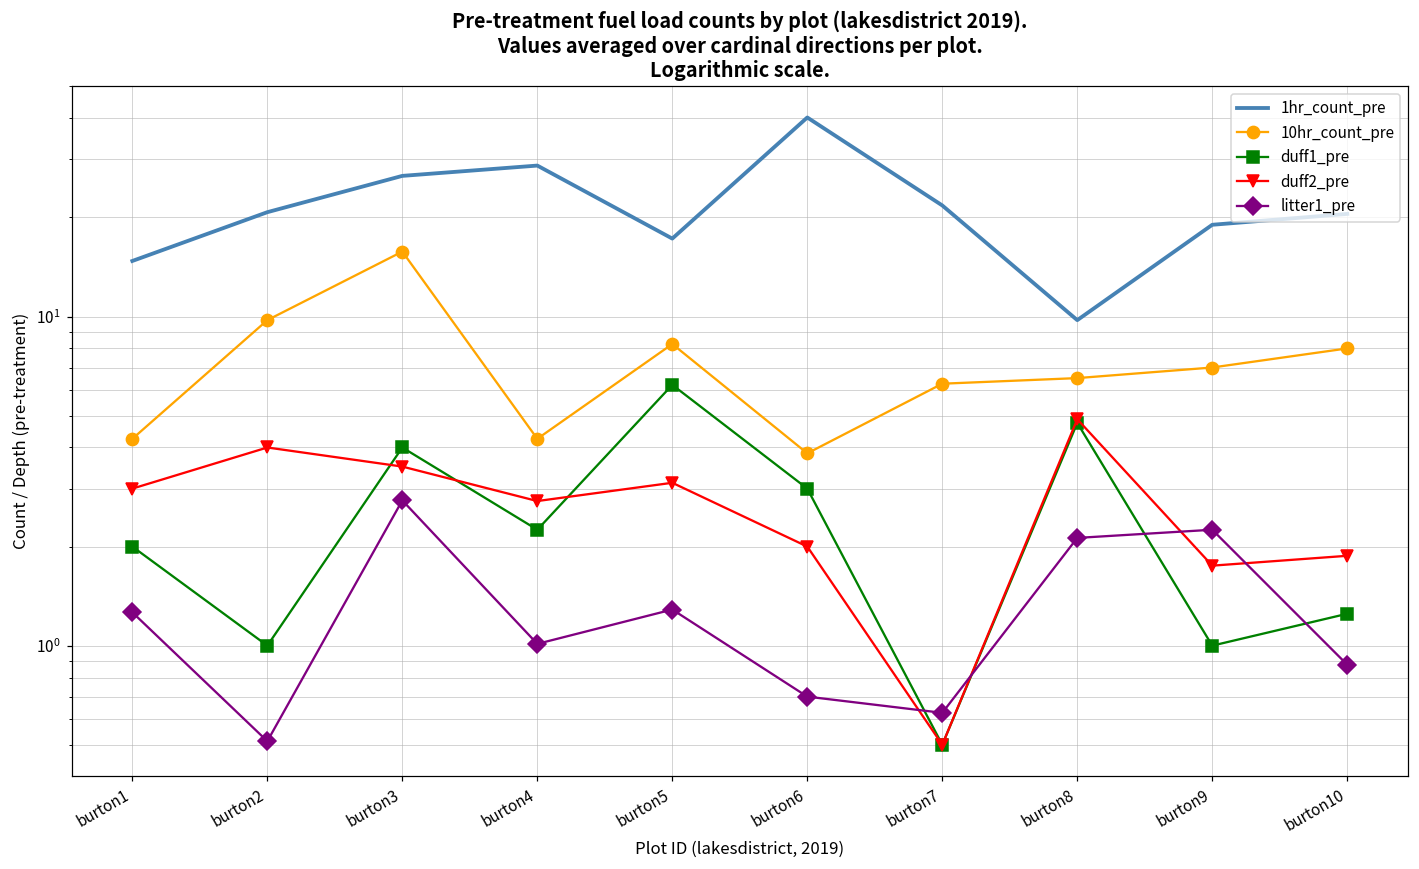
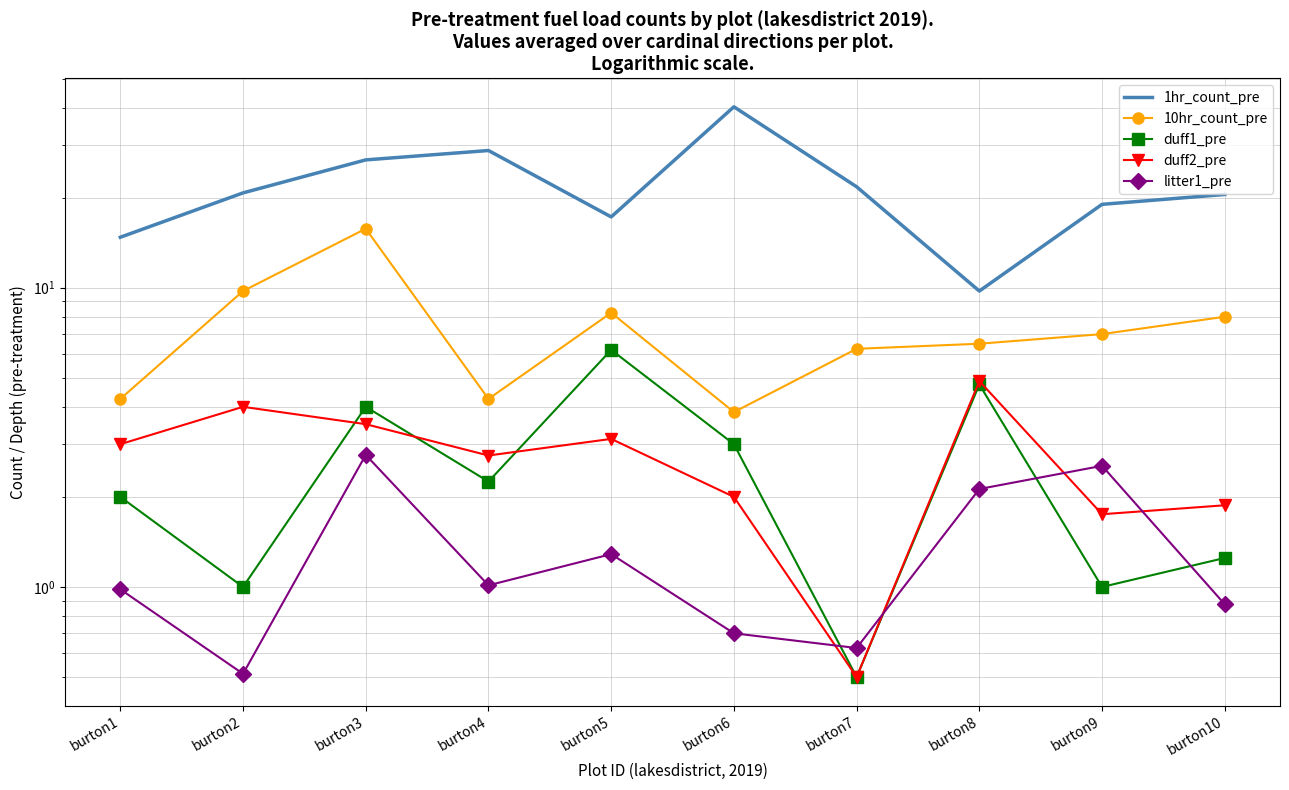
litter1_pre, burton1: 1.26 -> 0.98
litter1_pre, burton9: 2.3 -> 2.5
